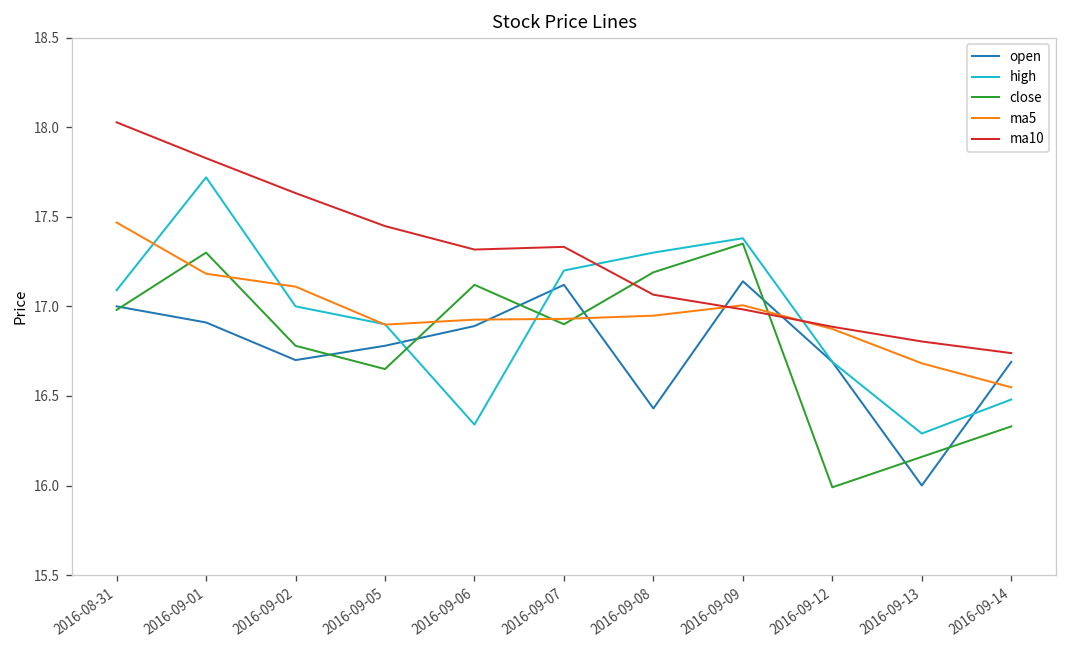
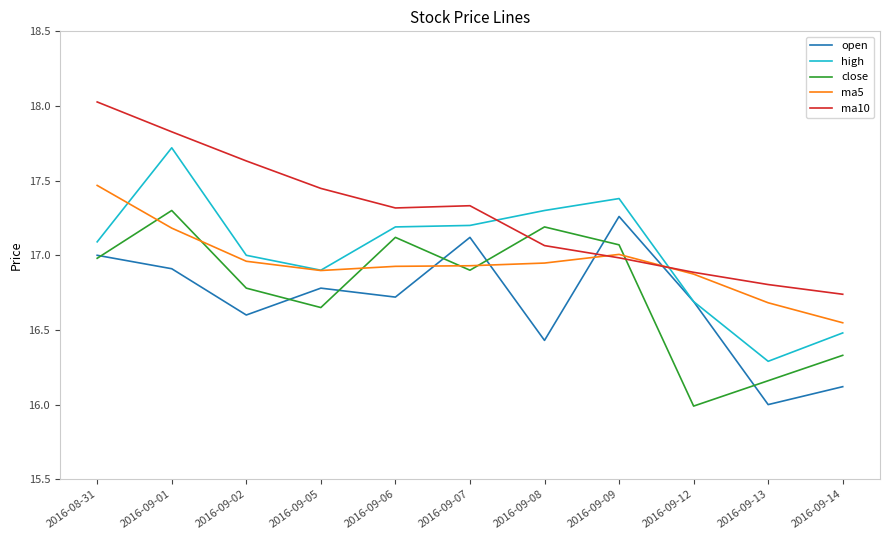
open, 2016-09-02: 16.7 -> 16.6
ma5, 2016-09-02: 17.11 -> 16.96
open, 2016-09-06: 16.89 -> 16.72
high, 2016-09-06: 16.34 -> 17.19
open, 2016-09-09: 17.14 -> 17.26
close, 2016-09-09: 17.35 -> 17.07
open, 2016-09-14: 16.69 -> 16.12
